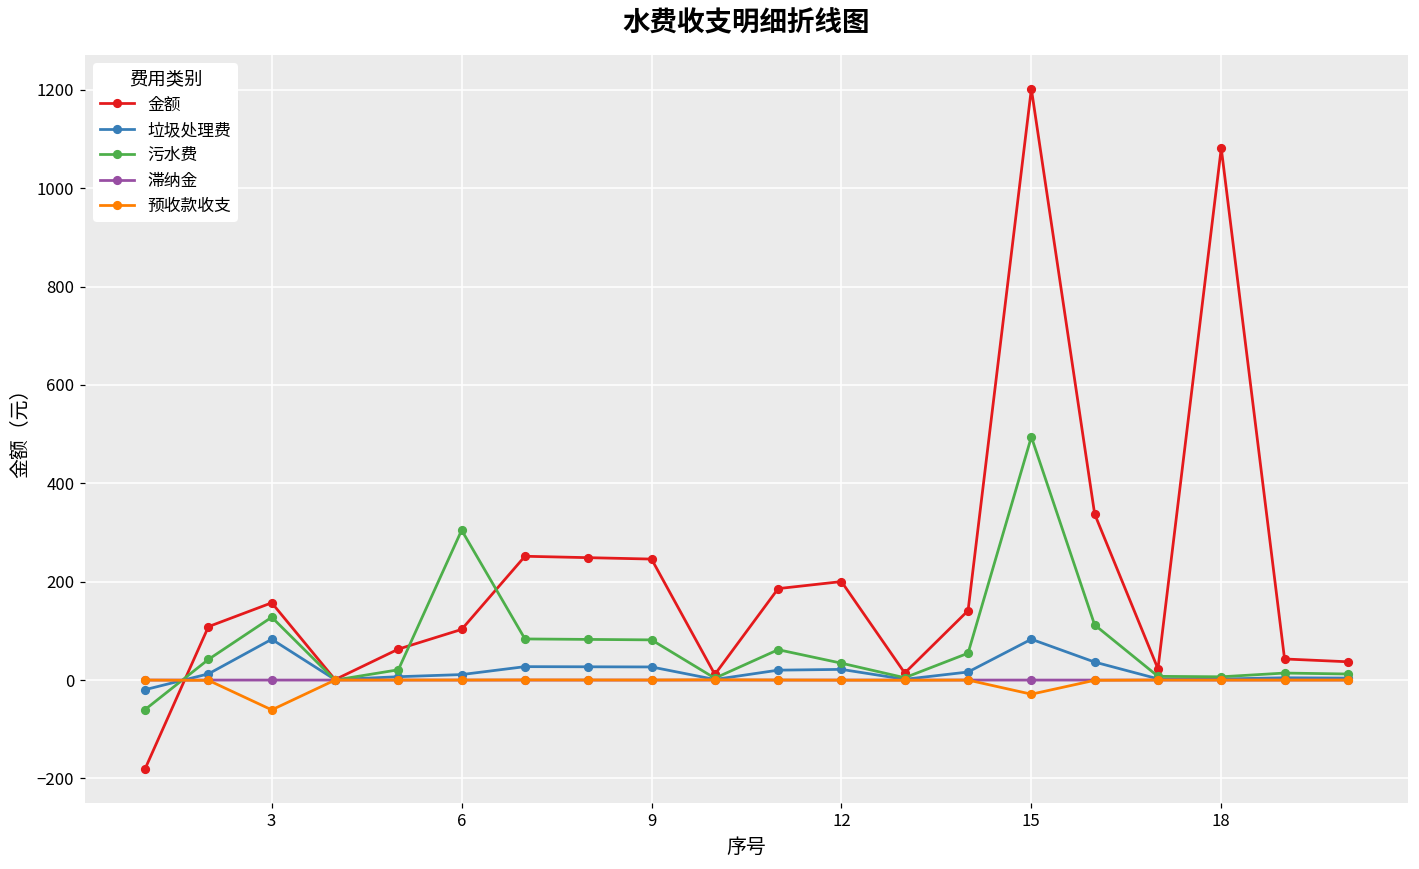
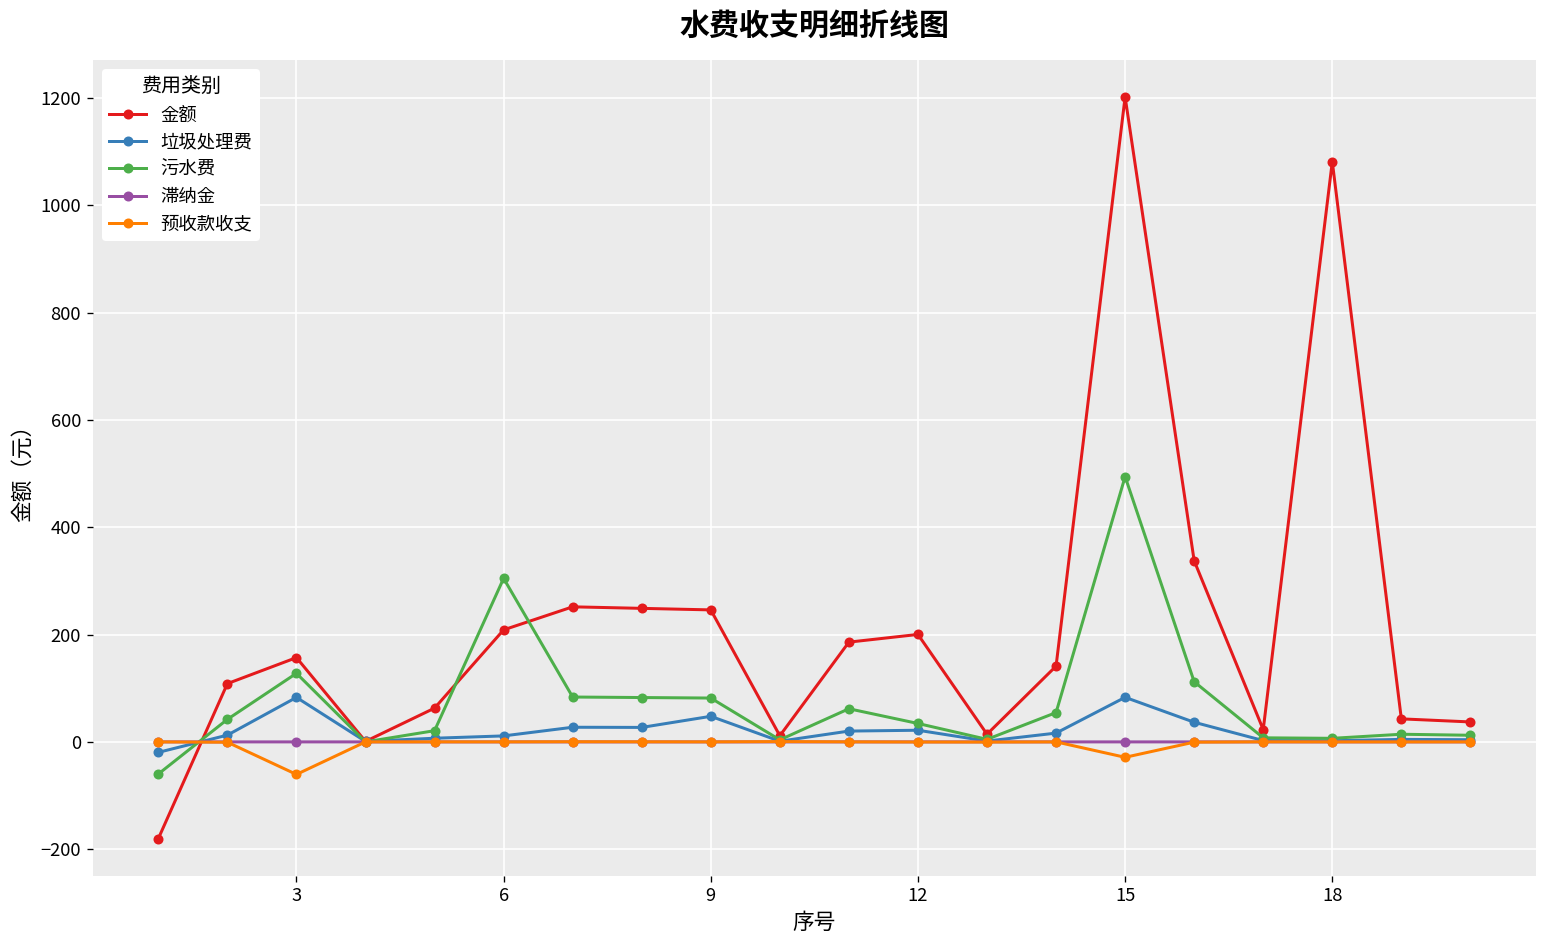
金额, 6: 100 -> 210
垃圾处理费, 9: 30 -> 50
